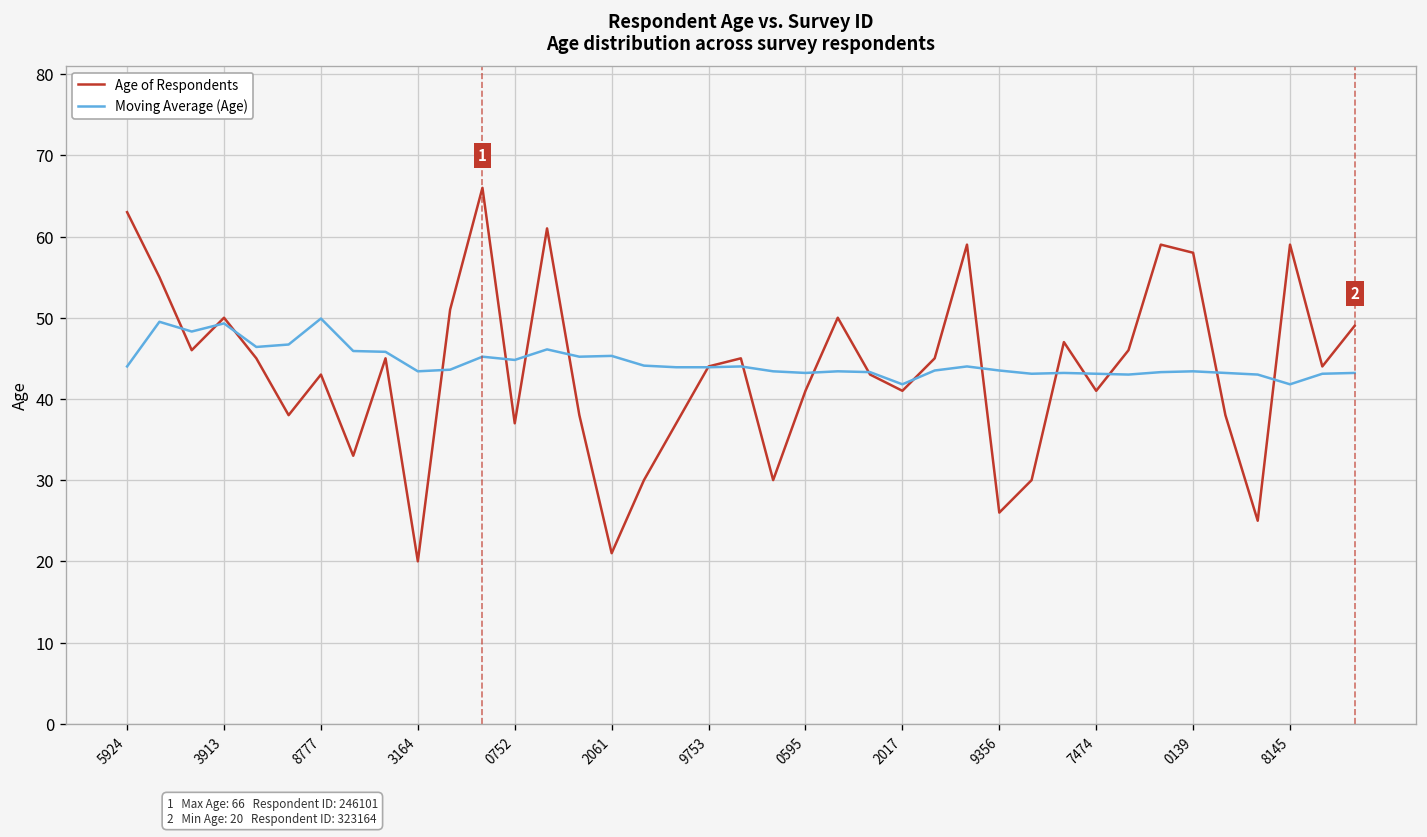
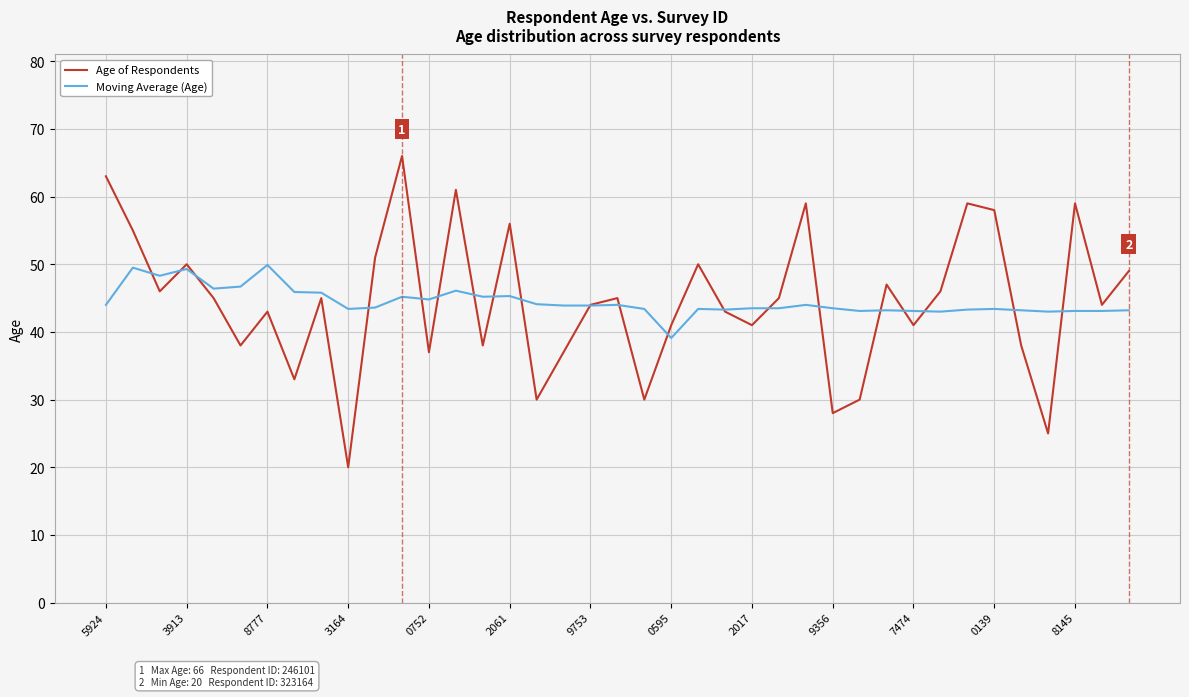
Age of Respondents, 2061: 21 -> 56
Moving Average (Age), 0595: 43 -> 39
Moving Average (Age), 2017: 42 -> 44
Age of Respondents, 9356: 26 -> 28
Moving Average (Age), 8145: 42 -> 43
